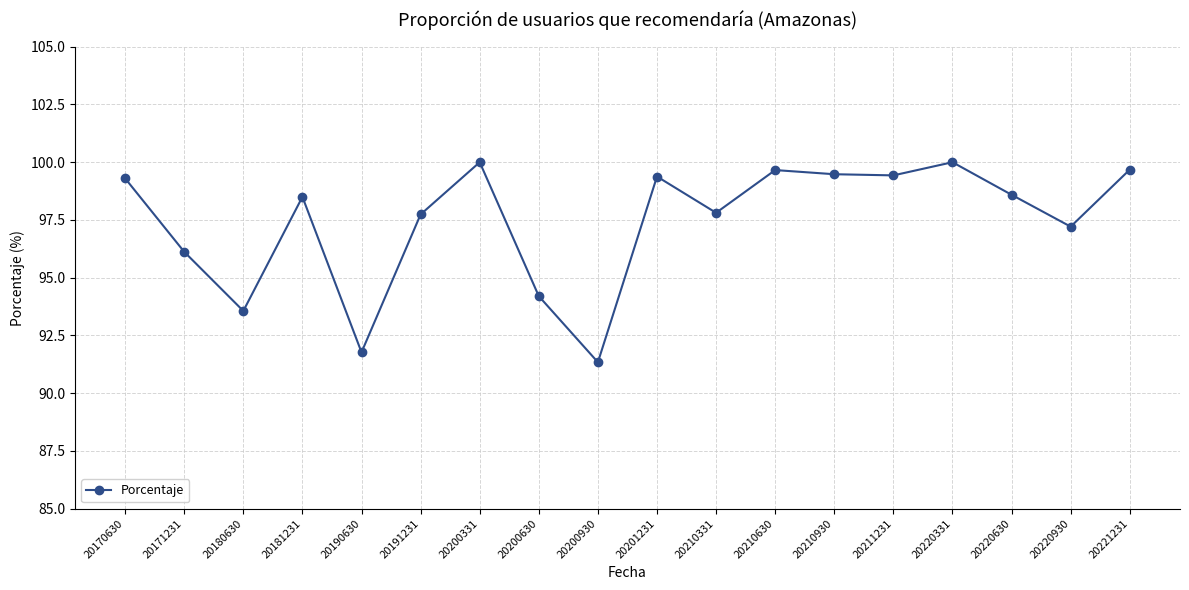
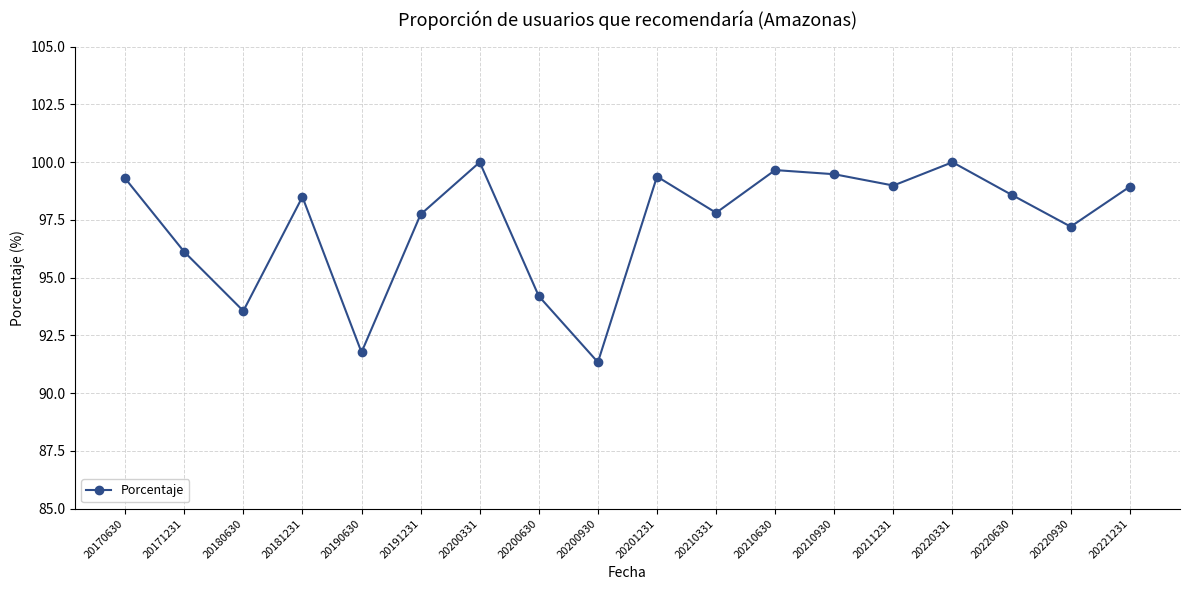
20211231: 99.4 -> 99.0
20221231: 99.7 -> 98.9
